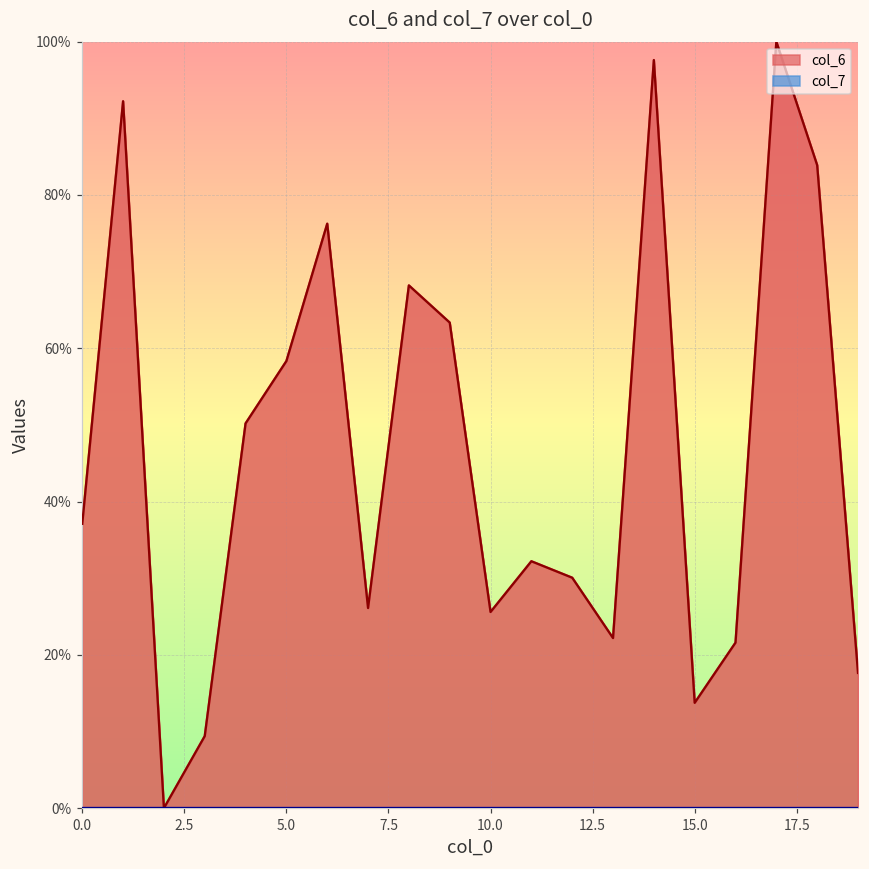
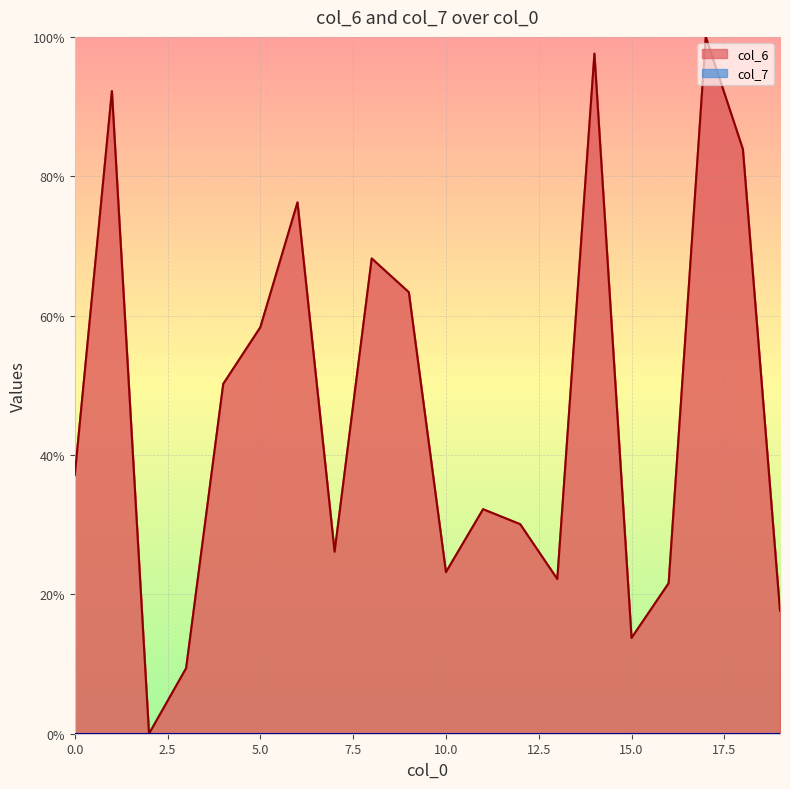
col_6, 10.0: 26% -> 23%
